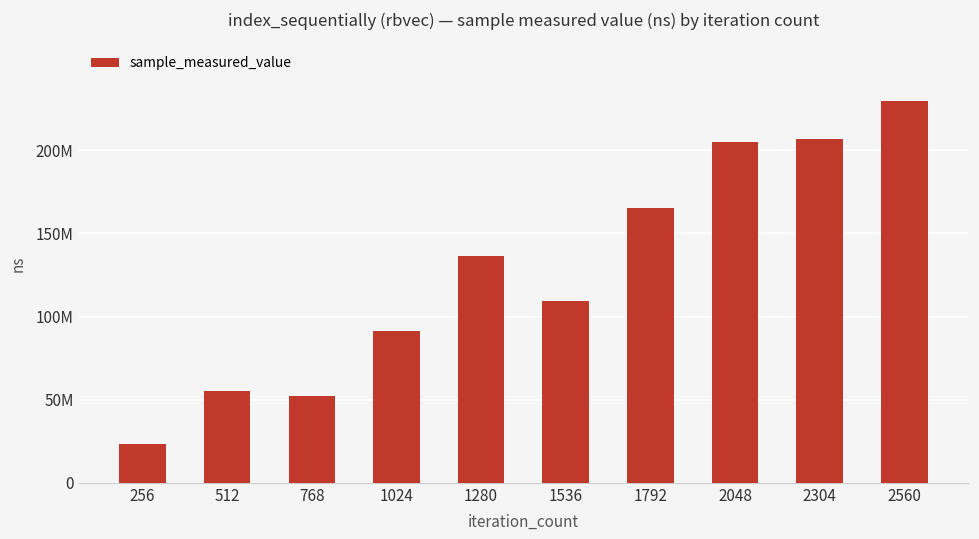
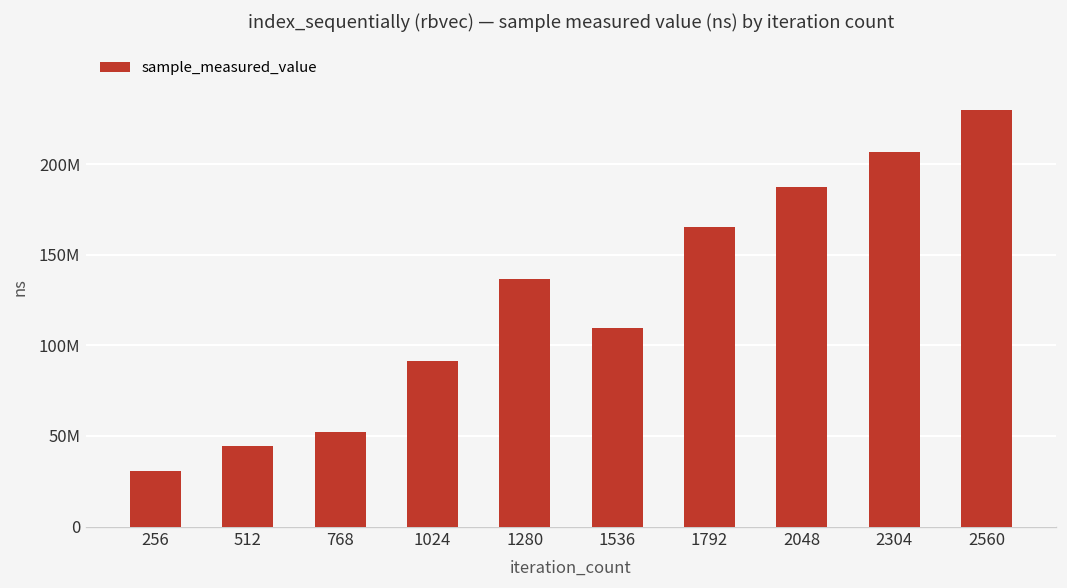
256: 23000000 -> 31000000
512: 55000000 -> 45000000
2048: 205000000 -> 188000000
